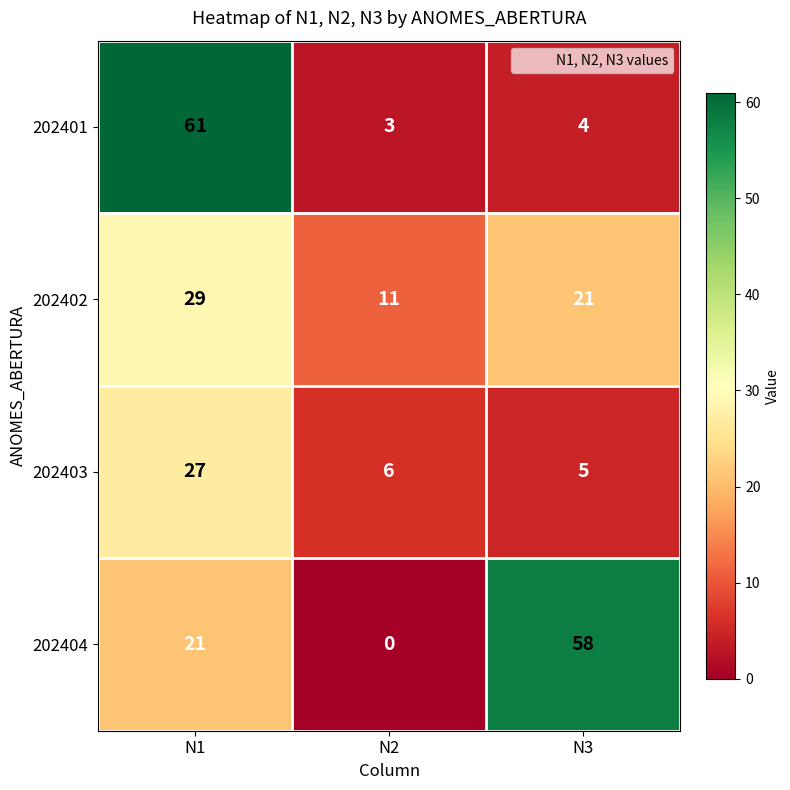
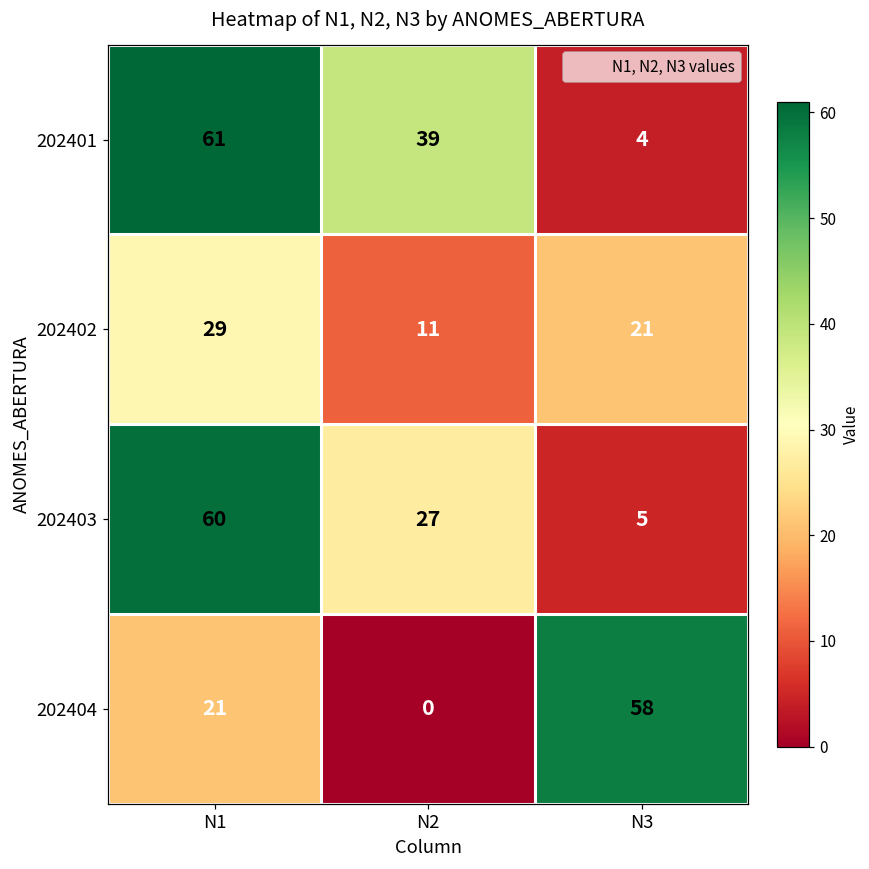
202401, N2: 3 -> 39
202403, N1: 27 -> 60
202403, N2: 6 -> 27
